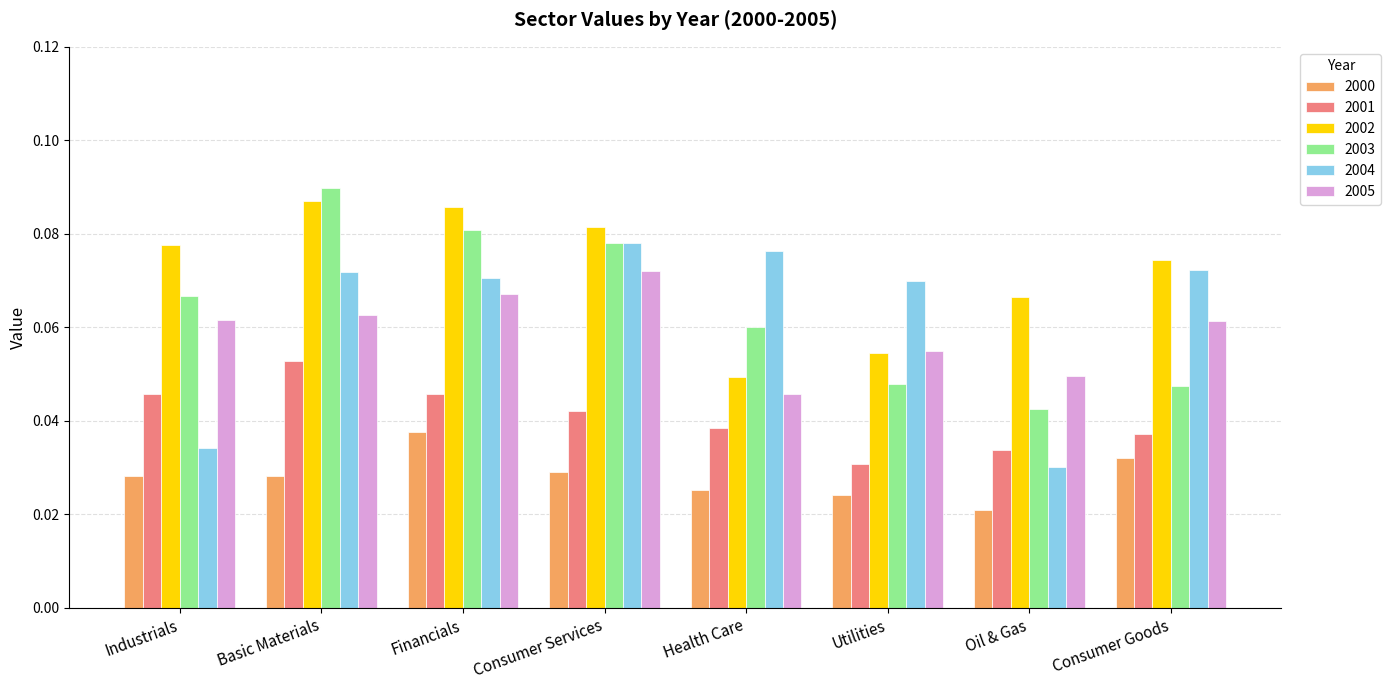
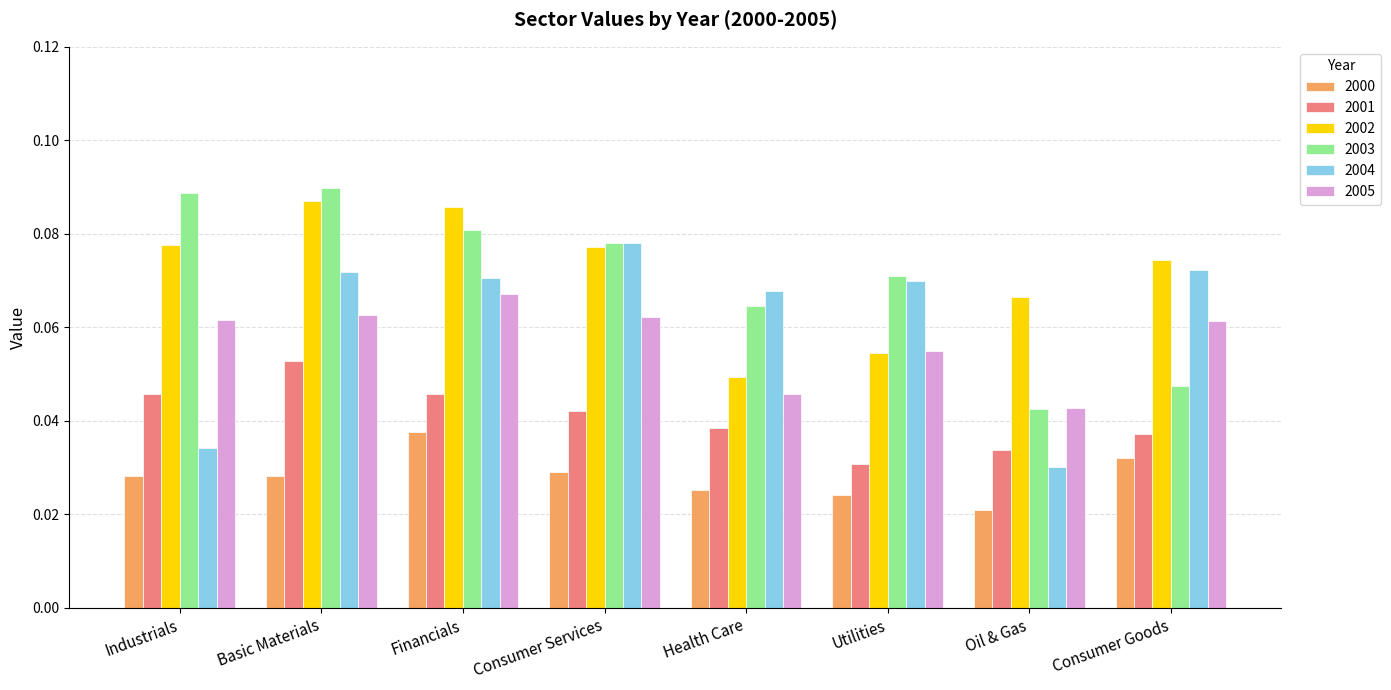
2003, Industrials: 0.067 -> 0.089
2002, Consumer Services: 0.081 -> 0.077
2005, Consumer Services: 0.072 -> 0.062
2003, Health Care: 0.060 -> 0.064
2004, Health Care: 0.076 -> 0.068
2003, Utilities: 0.048 -> 0.071
2005, Oil & Gas: 0.050 -> 0.043
